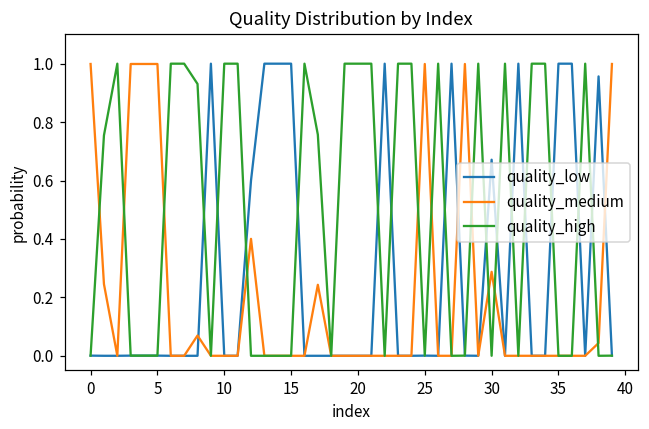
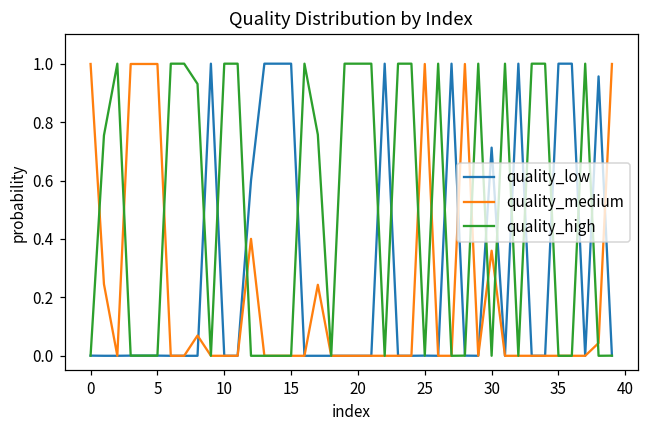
quality_low, 30: 0.67 -> 0.71
quality_medium, 30: 0.29 -> 0.36
